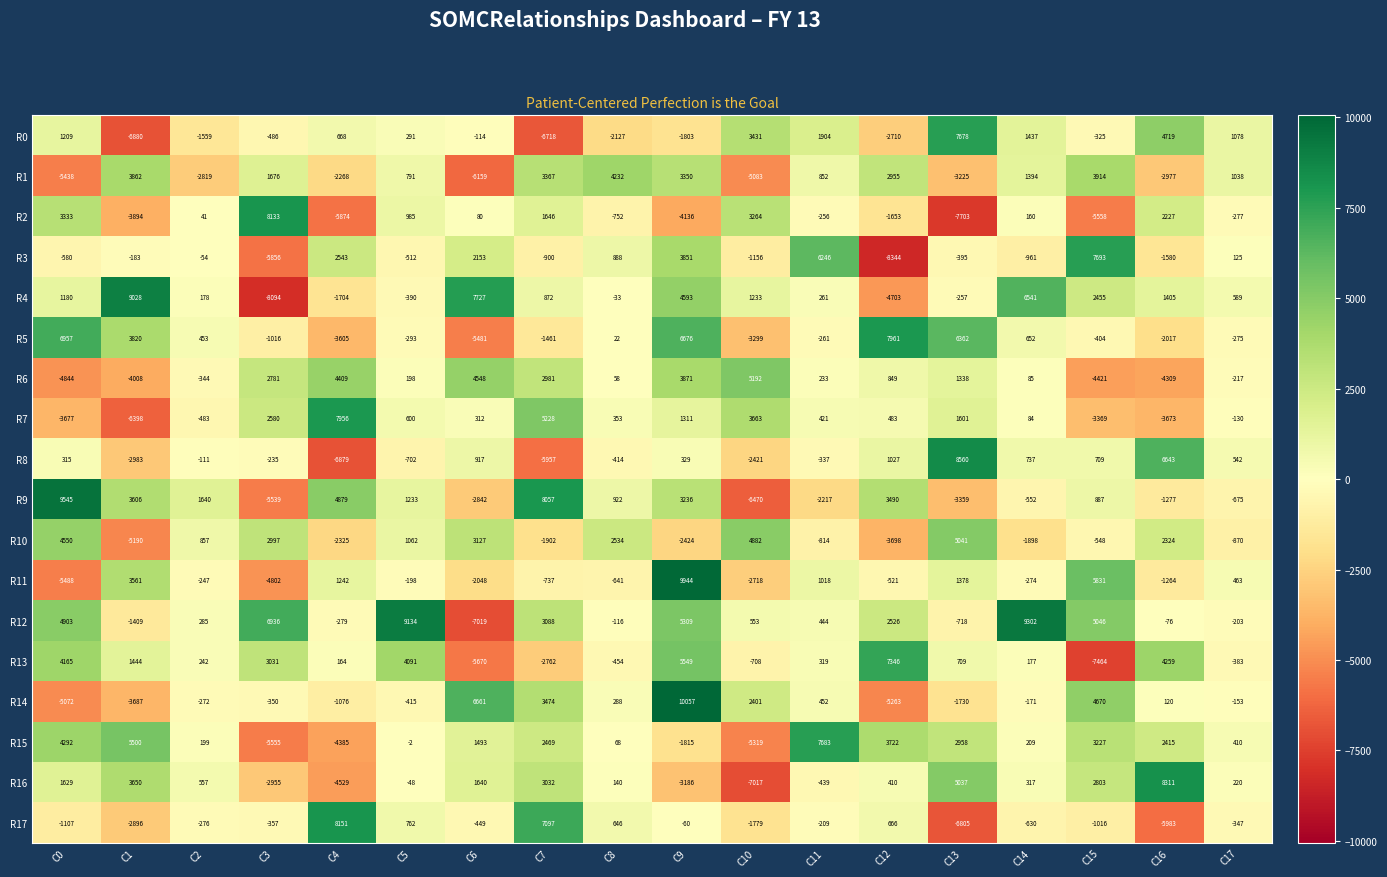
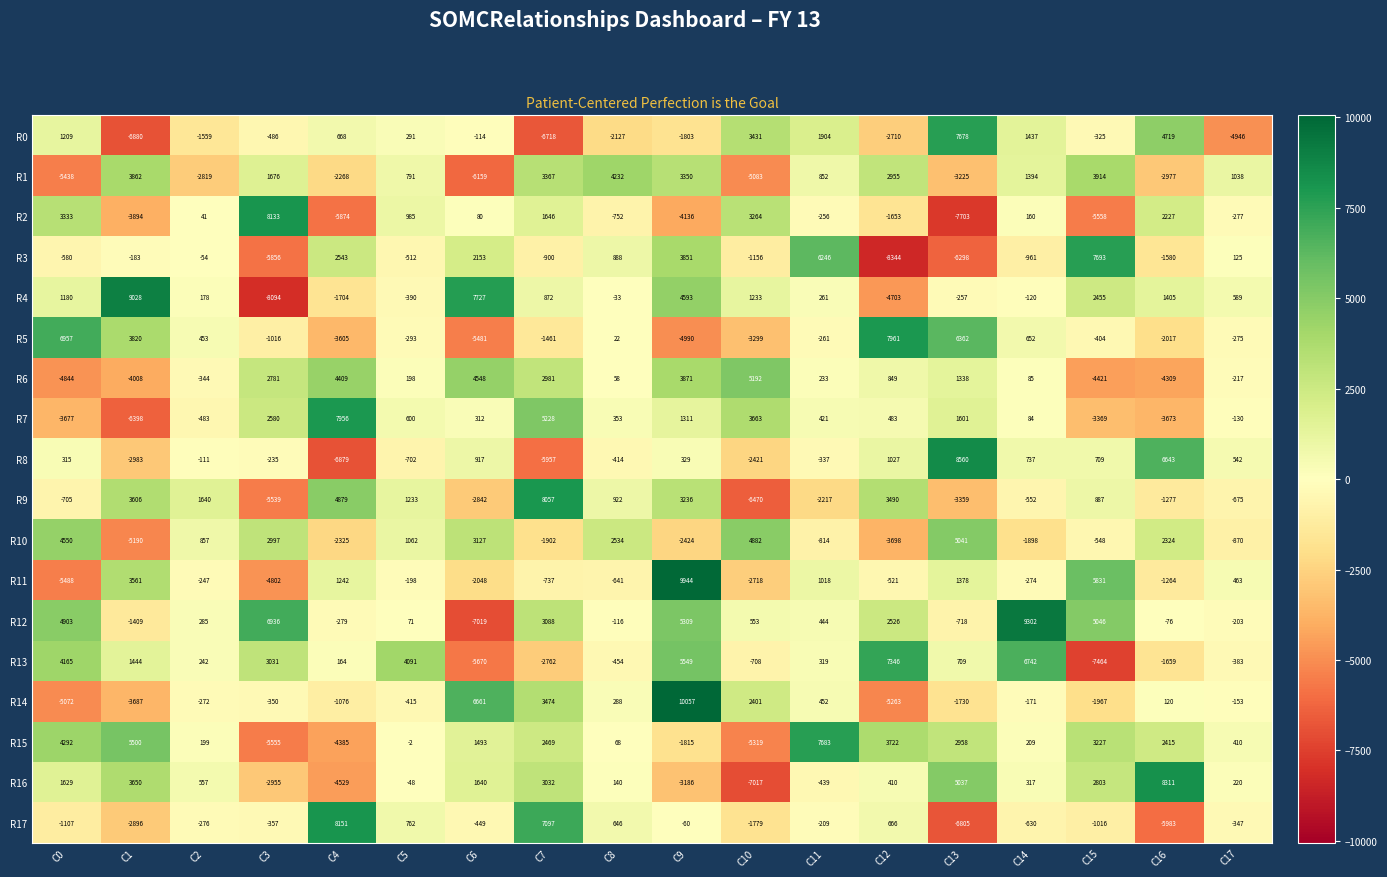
R0, C17: 1078 -> -4946
R3, C13: -395 -> -6298
R4, C14: 6541 -> -120
R5, C9: 6676 -> -4990
R9, C0: 9545 -> -705
R12, C5: 9134 -> 71
R13, C14: 177 -> 6742
R13, C16: 4259 -> -1659
R14, C15: 4670 -> -1967
